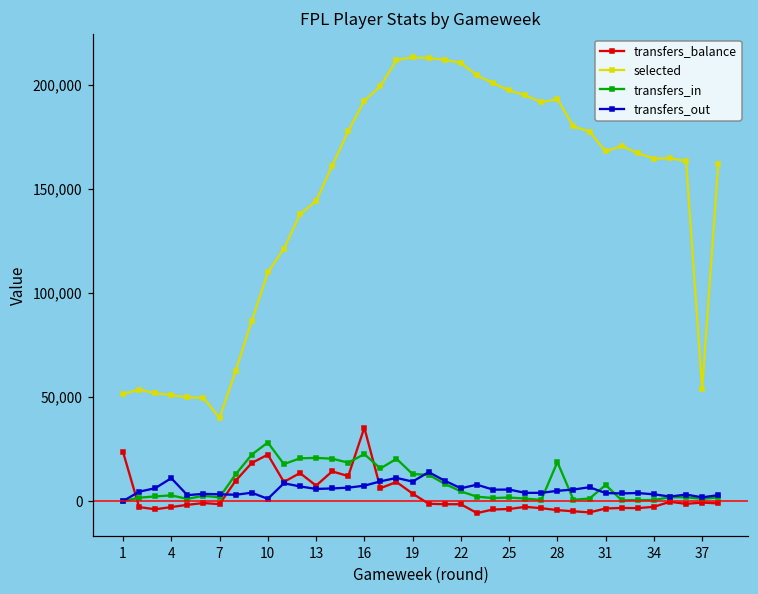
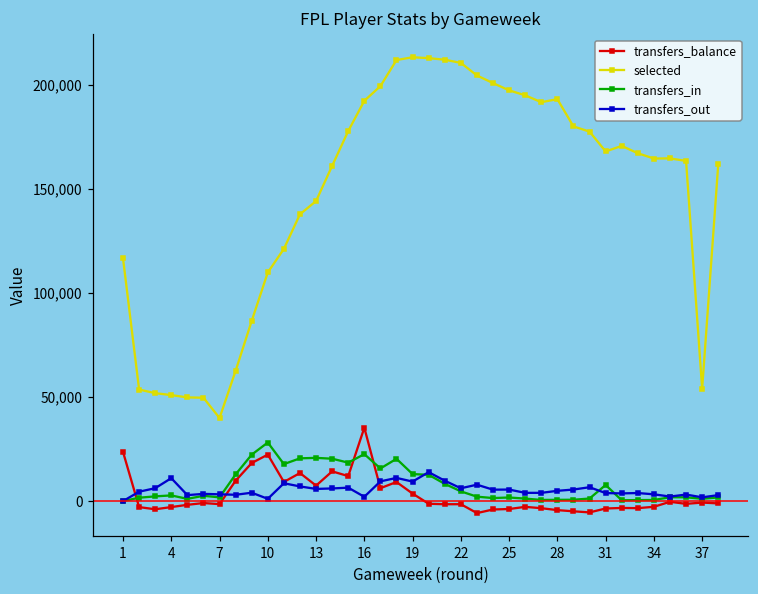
selected, 1: 51,000 -> 117,000
transfers_out, 16: 7,000 -> 2,000
transfers_in, 28: 19,000 -> 1,000
